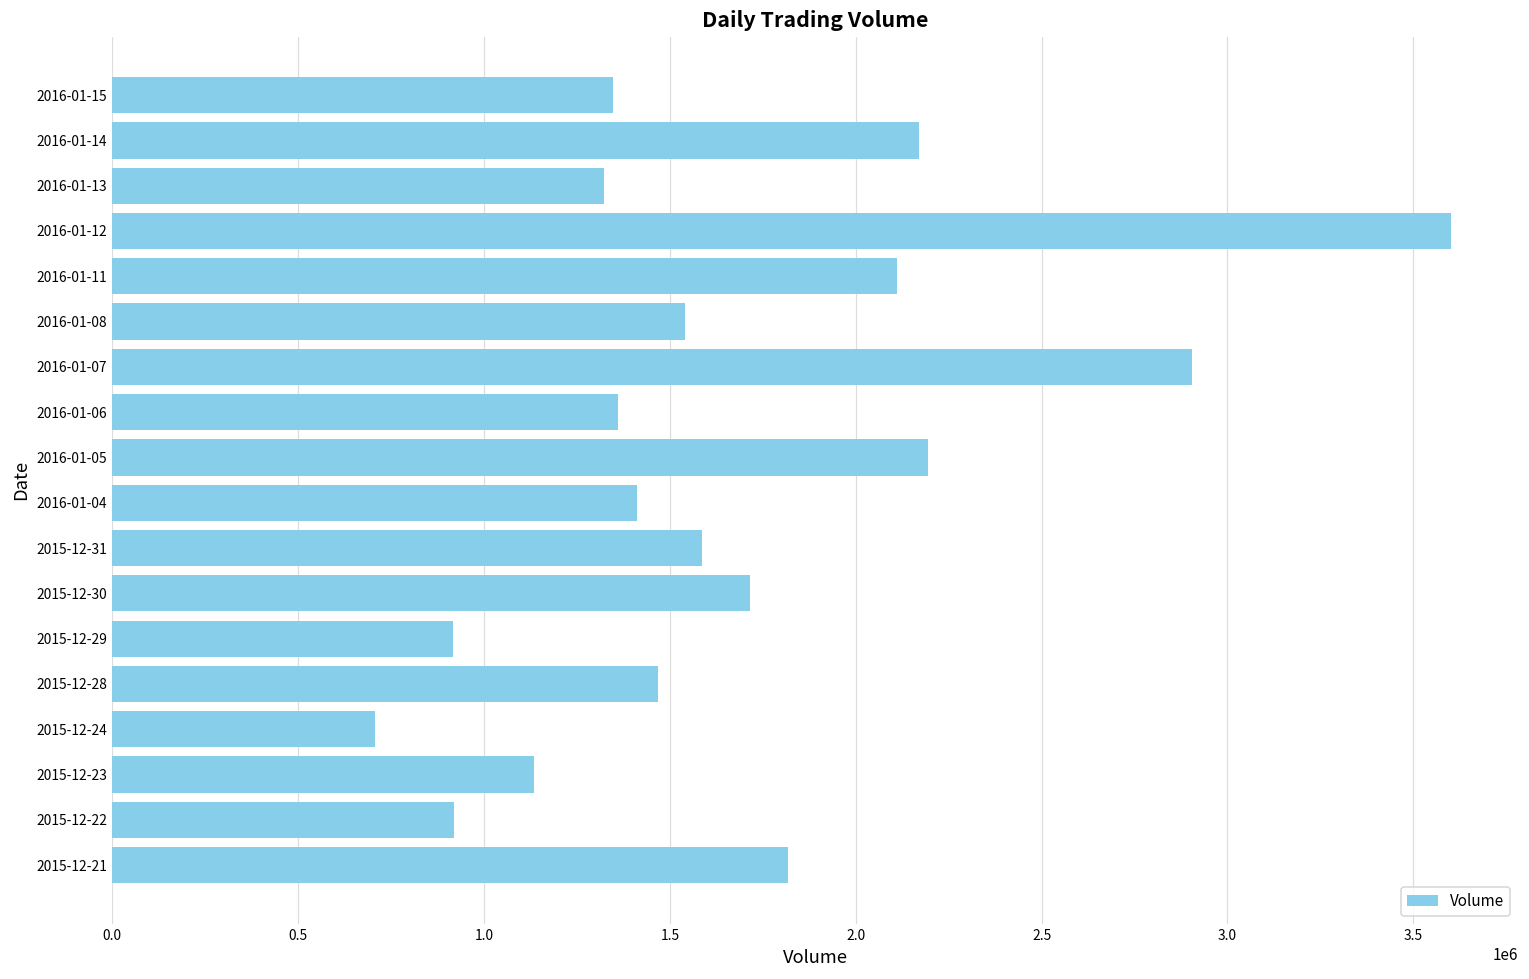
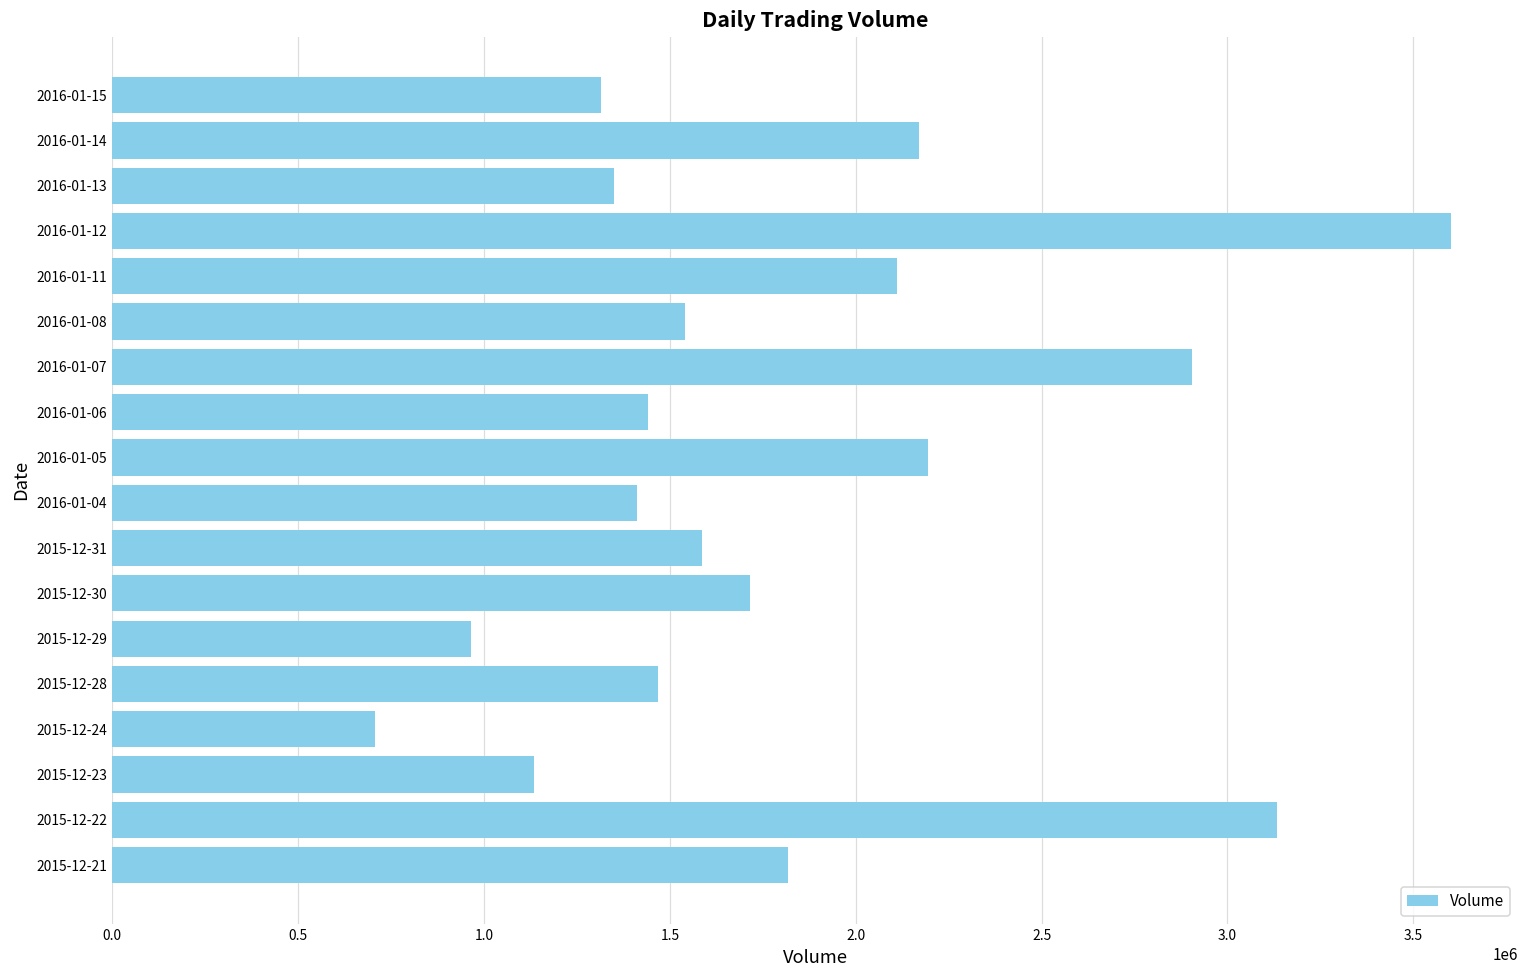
2016-01-15: 1350000 -> 1310000
2016-01-13: 1320000 -> 1350000
2016-01-06: 1360000 -> 1440000
2015-12-29: 920000 -> 970000
2015-12-22: 920000 -> 3130000
